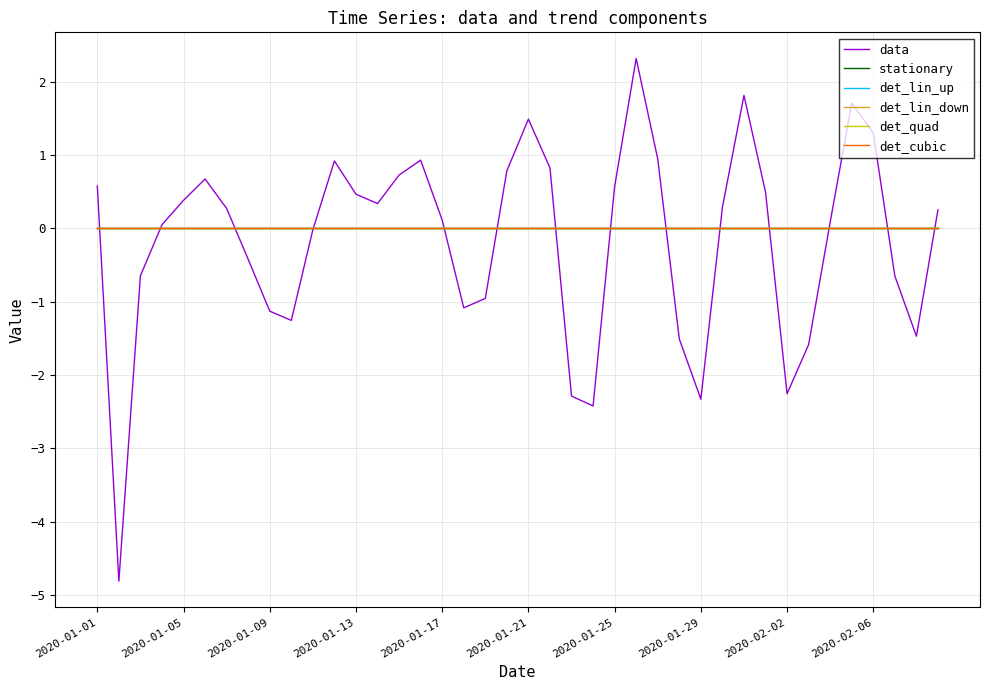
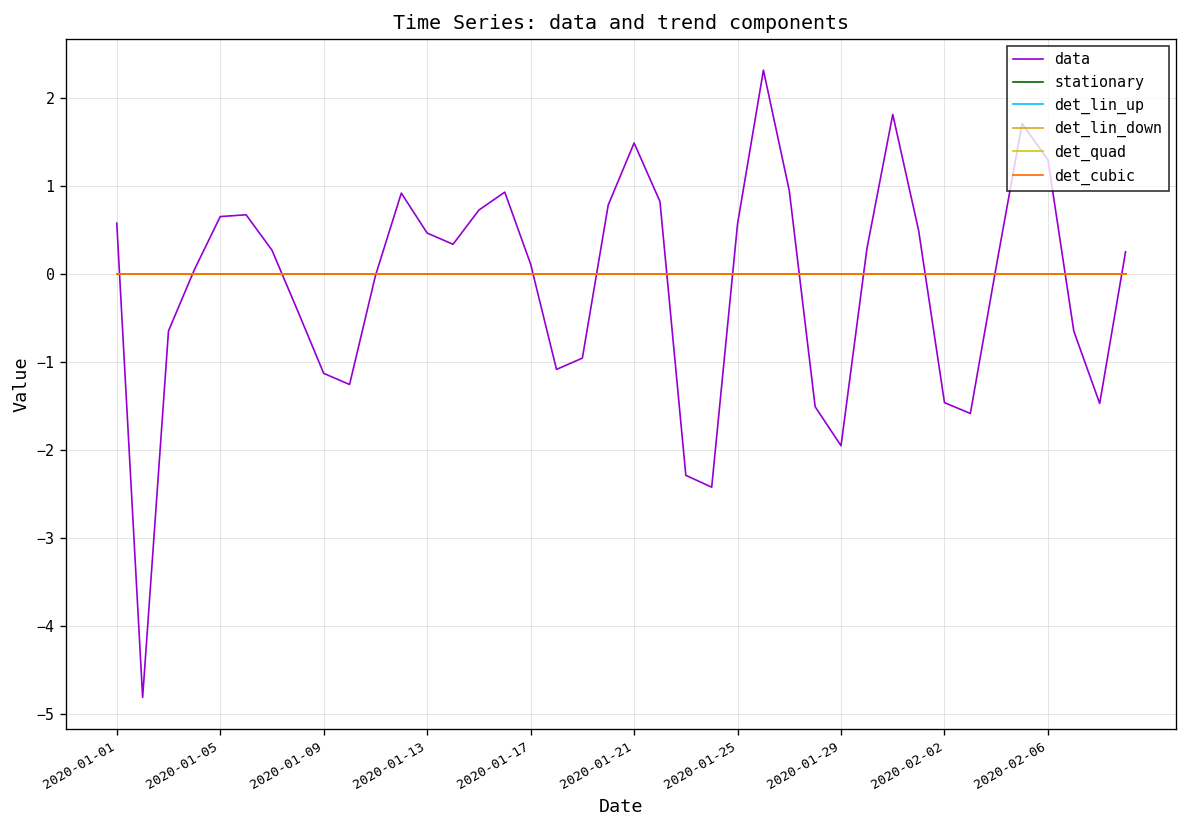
data, 2020-01-05: 0.4 -> 0.7
data, 2020-01-29: -2.3 -> -2.0
data, 2020-02-02: -2.3 -> -1.5
